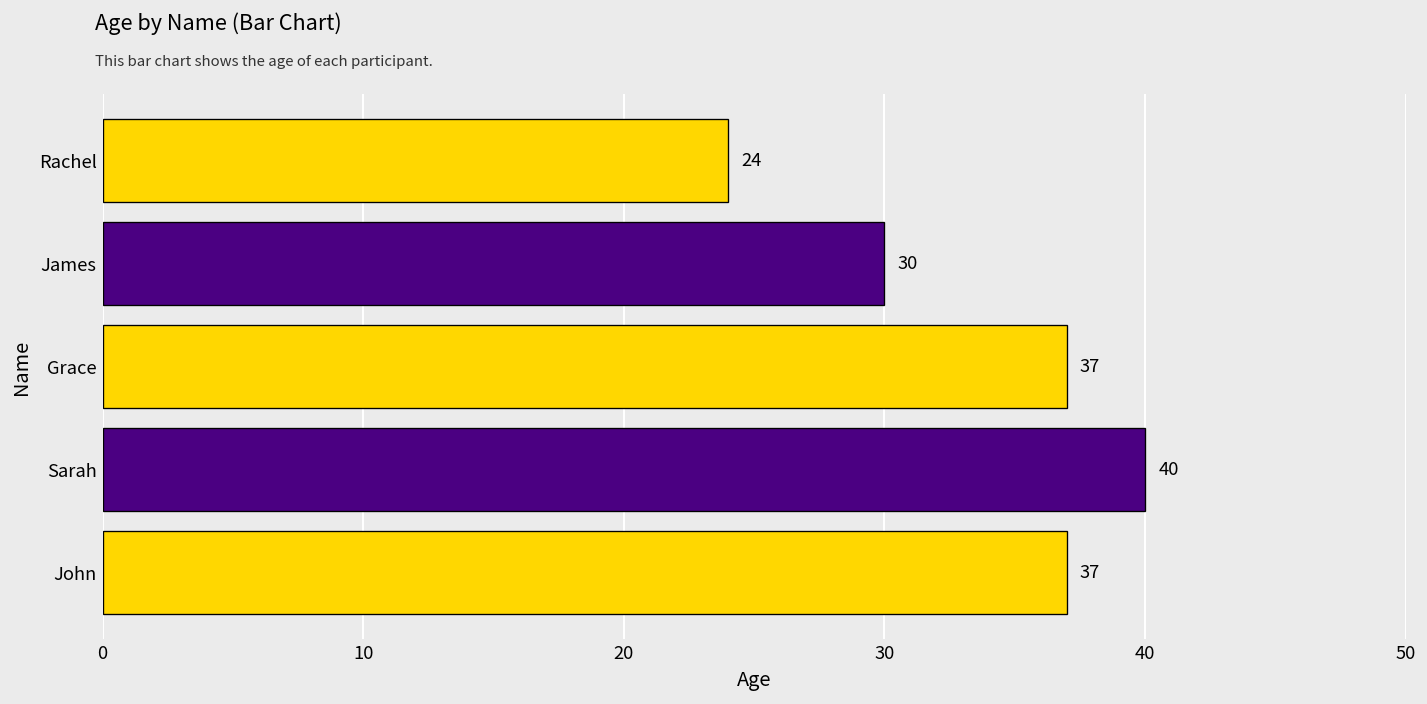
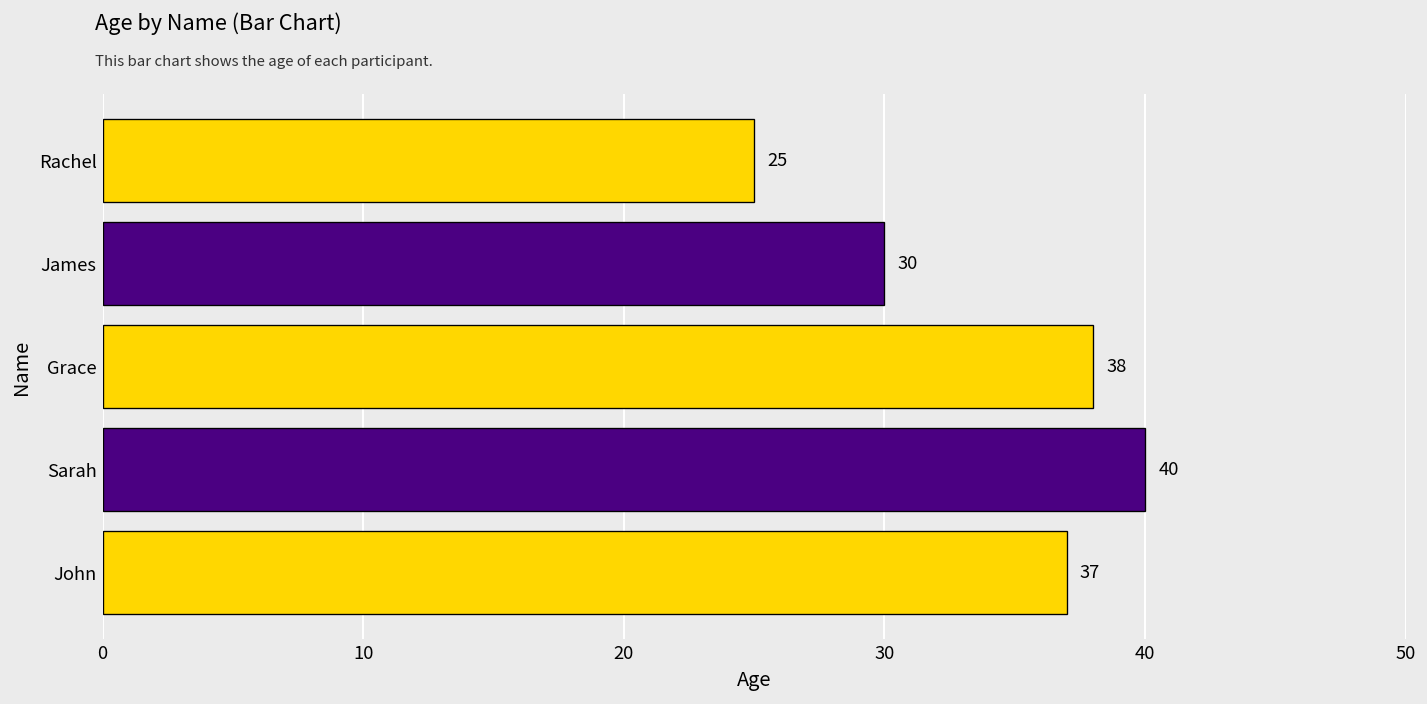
Rachel: 24 -> 25
Grace: 37 -> 38
